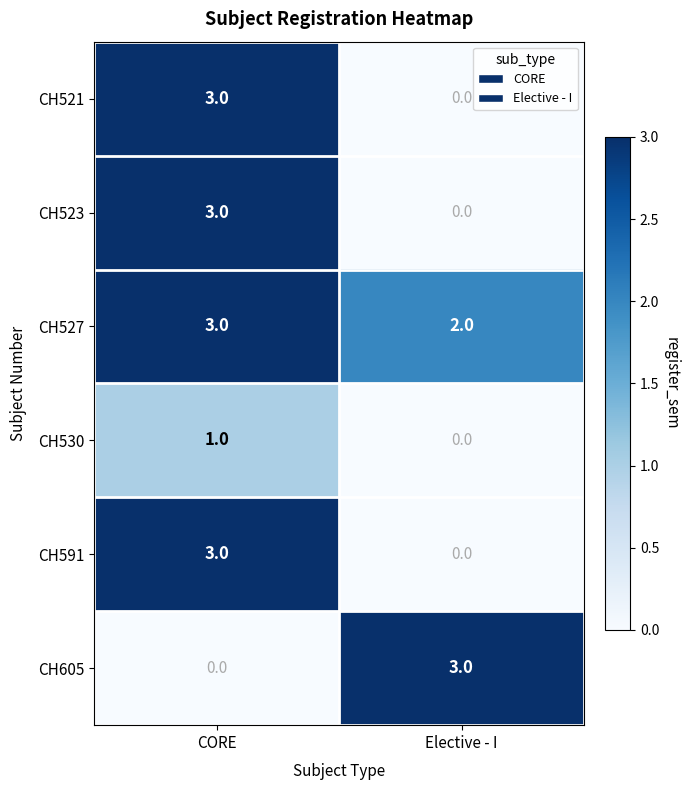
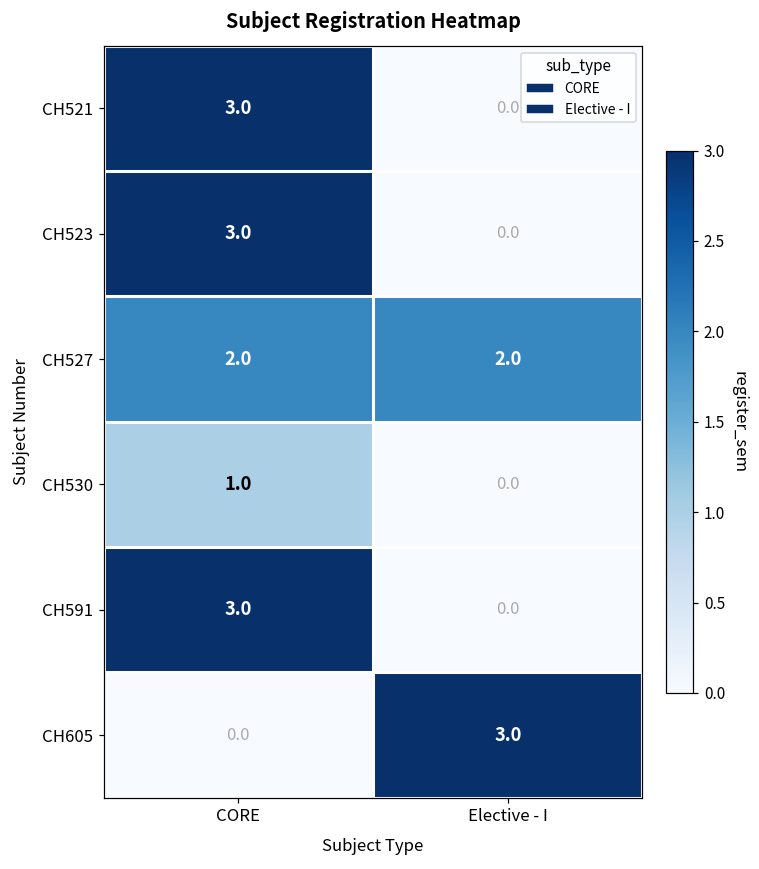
CH527, CORE: 3.0 -> 2.0
